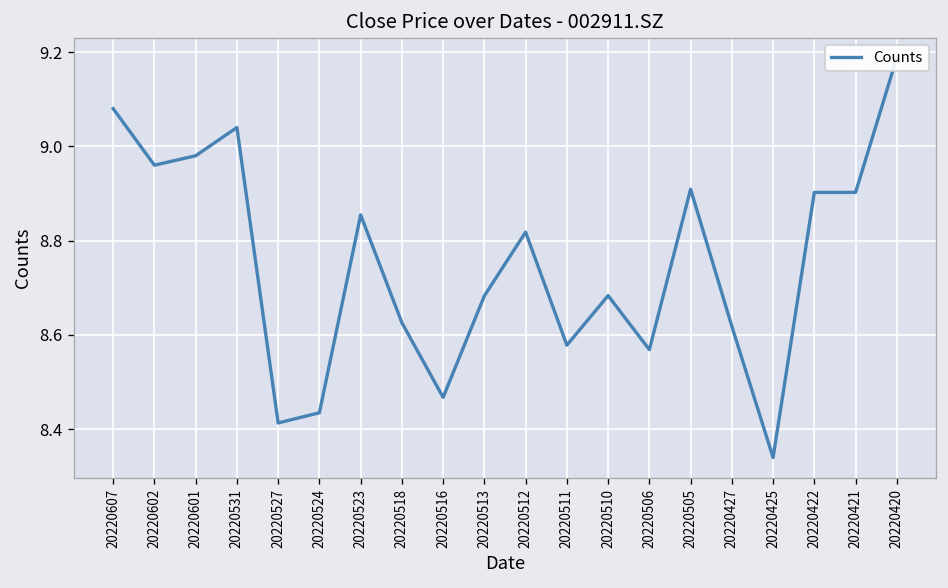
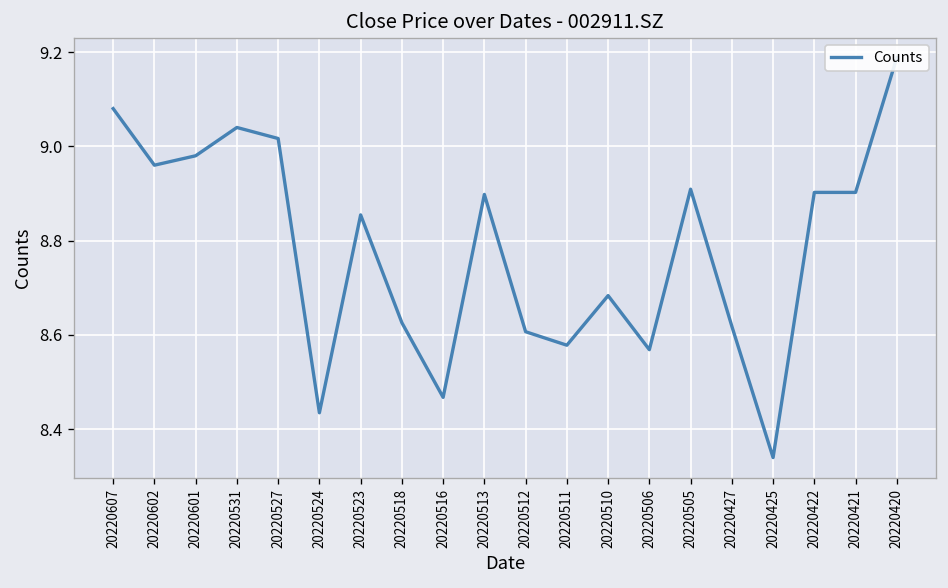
20220527: 8.41 -> 9.02
20220513: 8.68 -> 8.90
20220512: 8.82 -> 8.61
